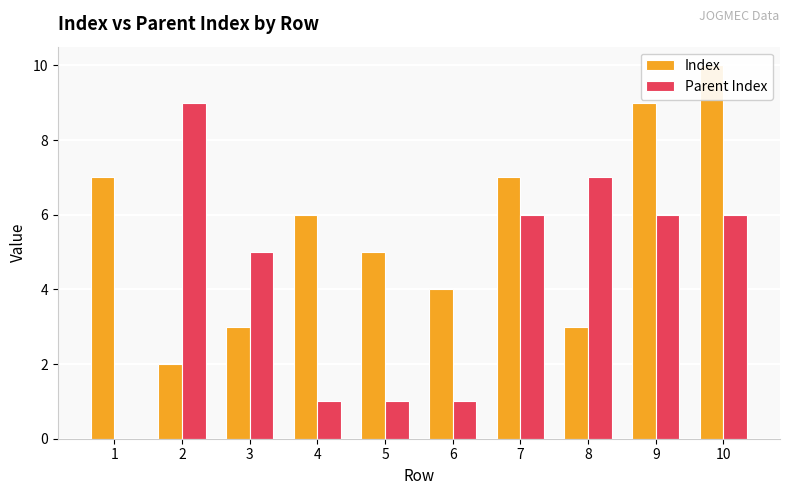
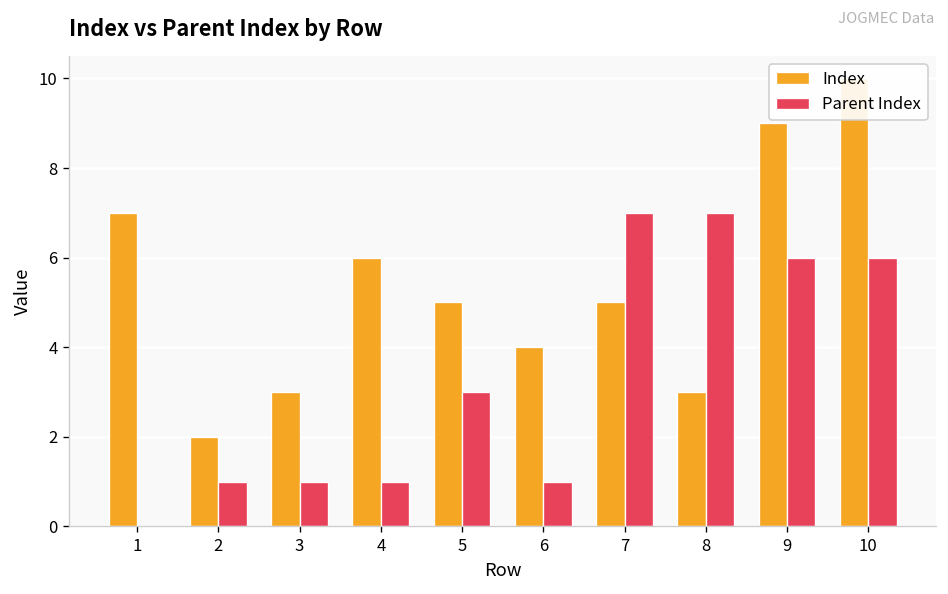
Parent Index, 2: 9 -> 1
Parent Index, 3: 5 -> 1
Parent Index, 5: 1 -> 3
Index, 7: 7 -> 5
Parent Index, 7: 6 -> 7
